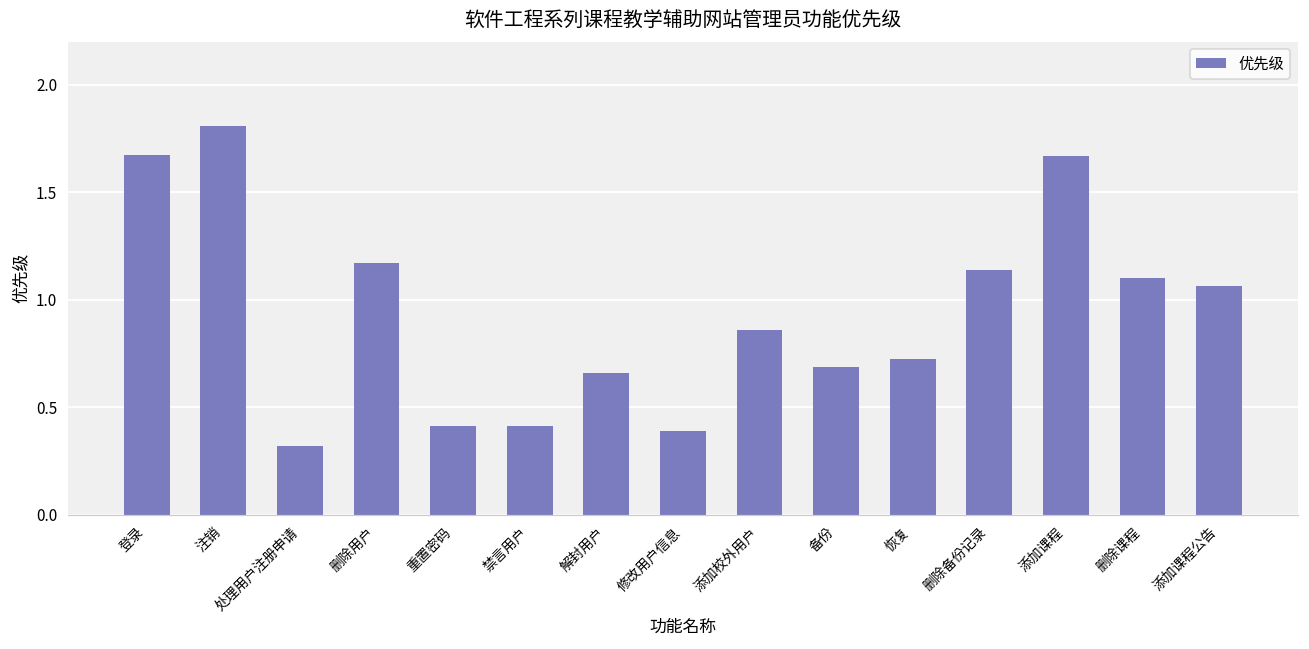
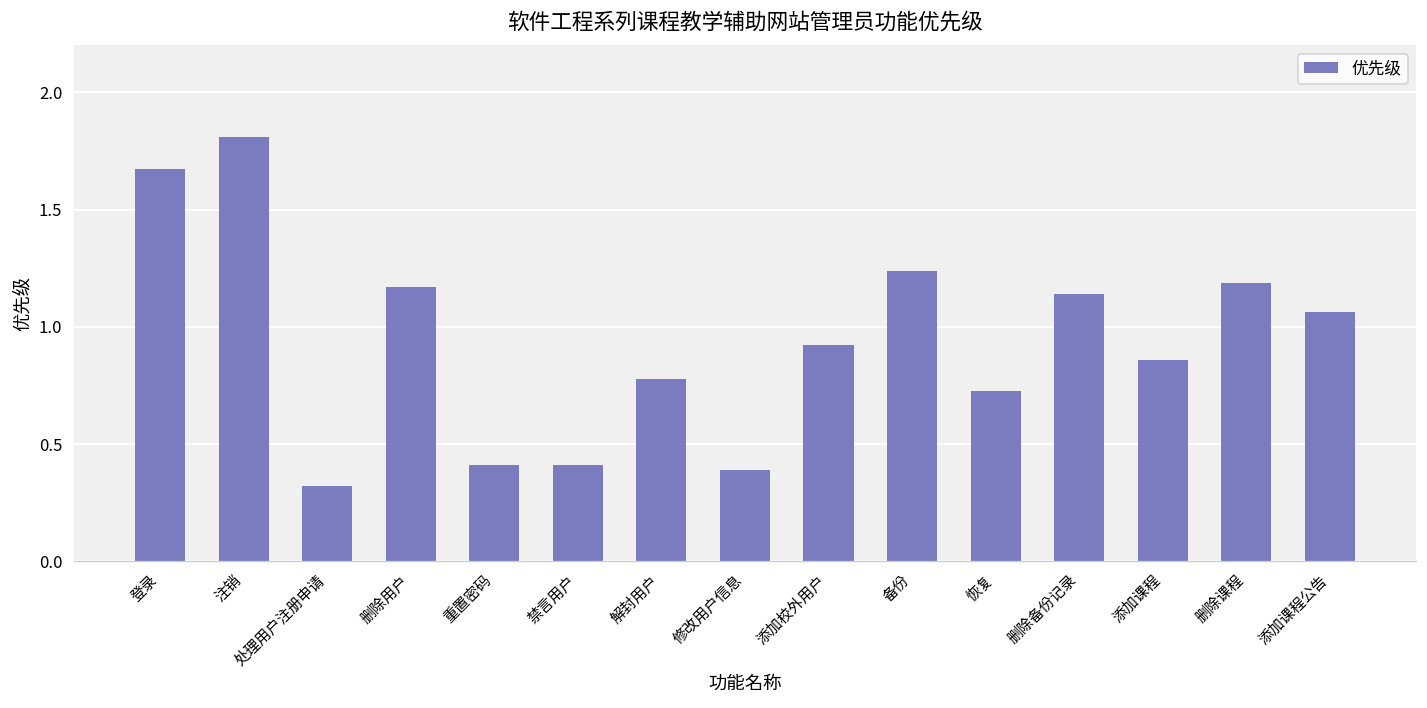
解封用户: 0.66 -> 0.78
添加校外用户: 0.86 -> 0.92
备份: 0.69 -> 1.24
添加课程: 1.67 -> 0.86
删除课程: 1.10 -> 1.19
